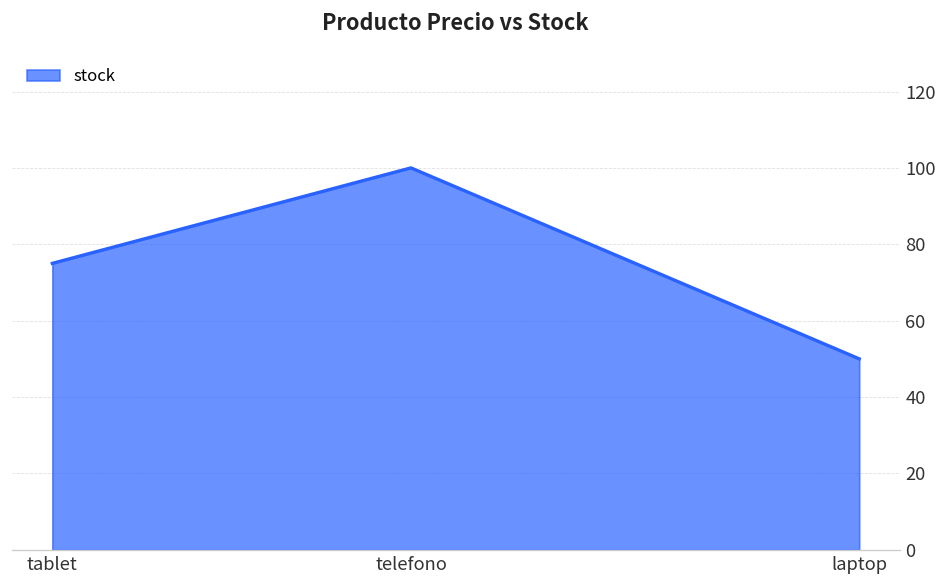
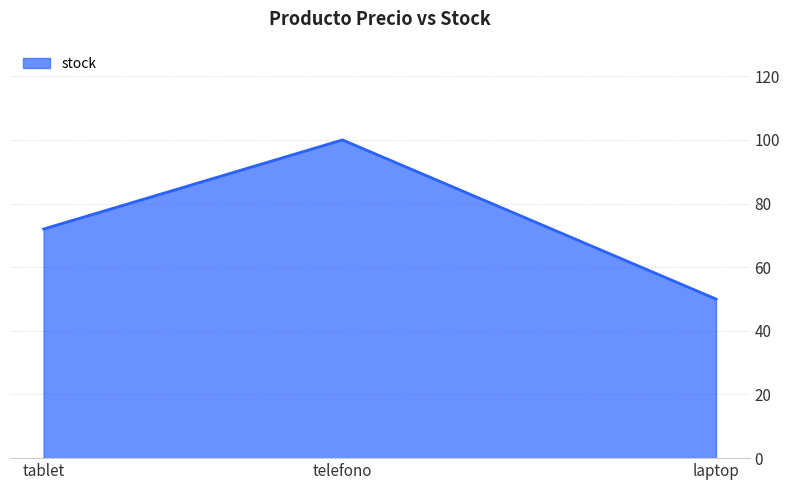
tablet: 75 -> 72
